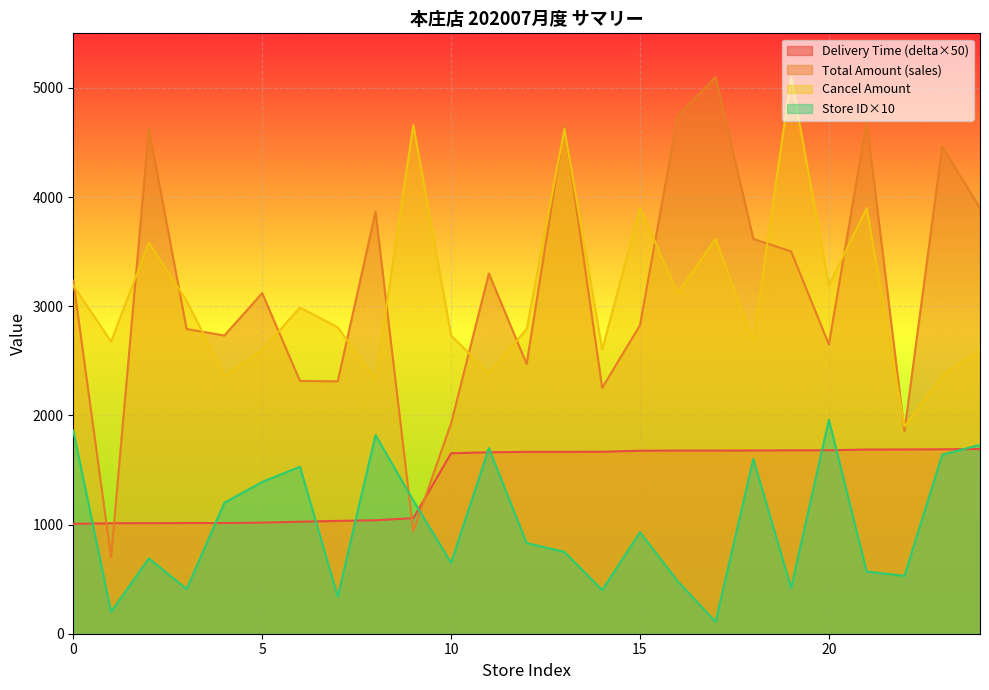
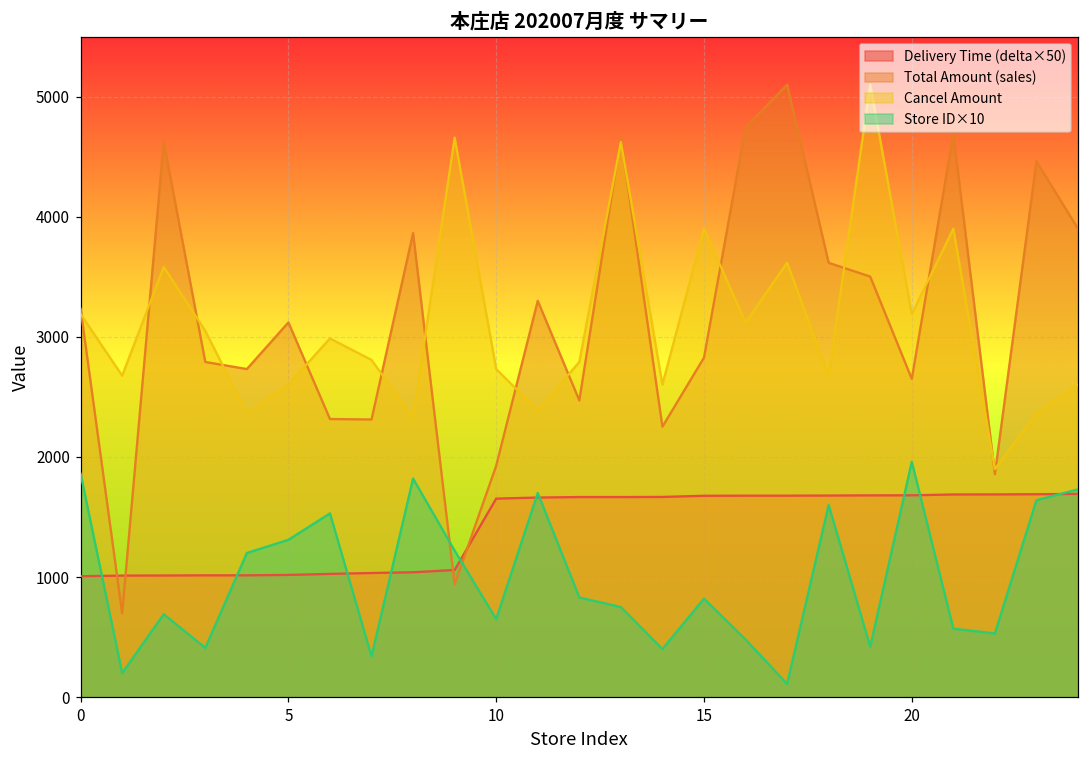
Store ID×10, 5: 1390 -> 1310
Store ID×10, 15: 930 -> 820
